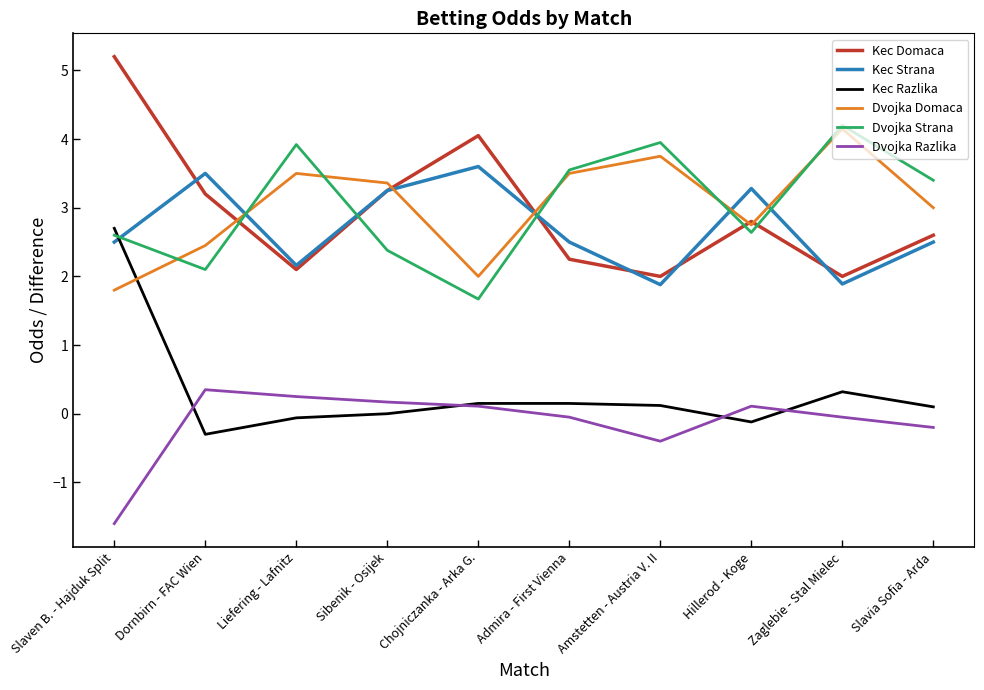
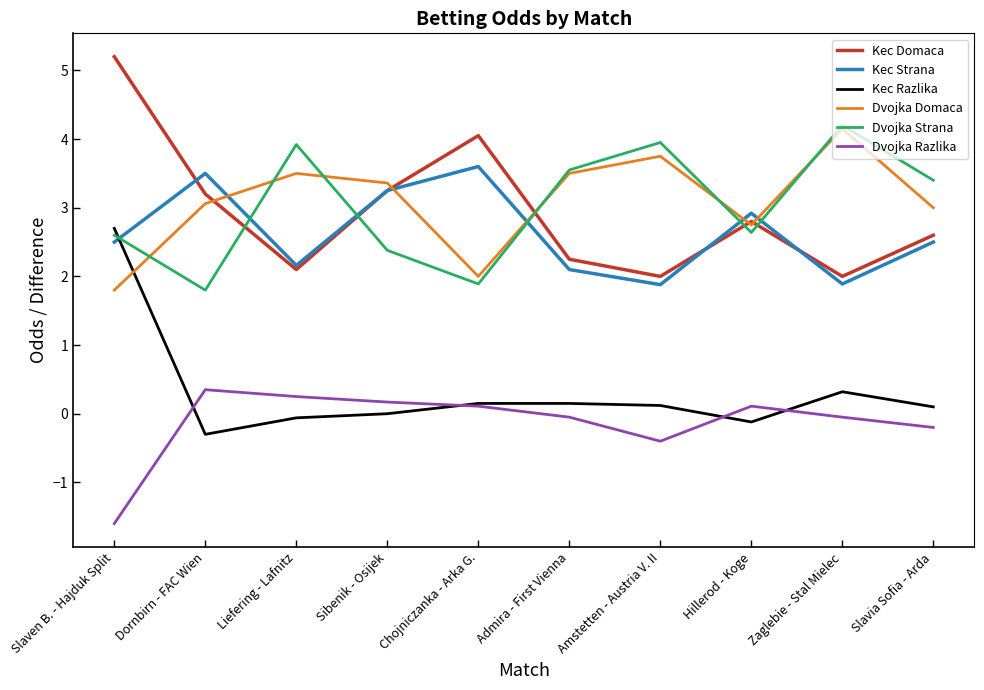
Dvojka Domaca, Dornbirn - FAC Wien: 2.5 -> 3.1
Dvojka Strana, Dornbirn - FAC Wien: 2.1 -> 1.8
Dvojka Strana, Chojniczanka - Arka G.: 1.7 -> 1.9
Kec Strana, Admira - First Vienna: 2.5 -> 2.1
Kec Strana, Hillerod - Koge: 3.3 -> 2.9
